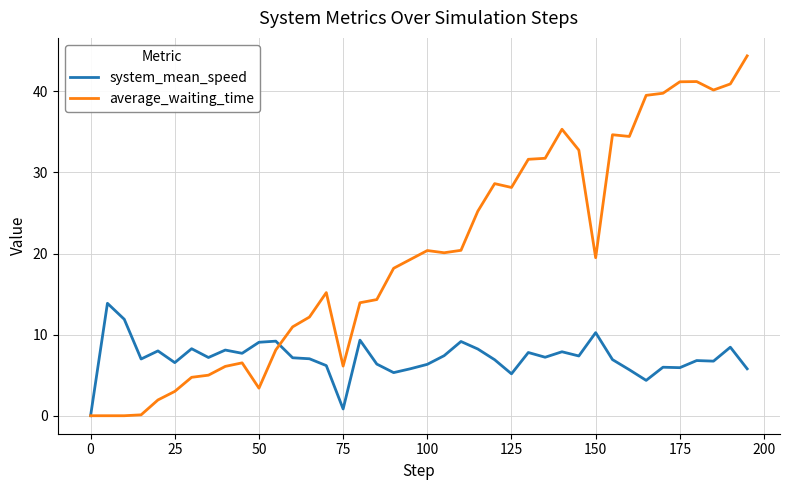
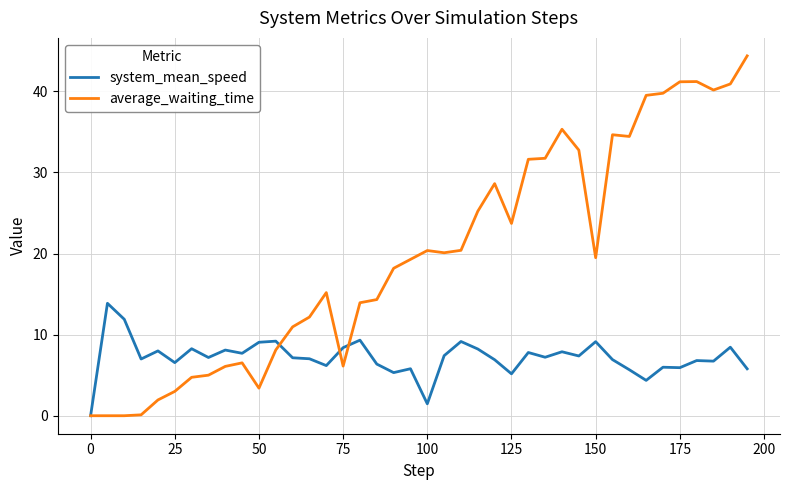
system_mean_speed, 75: 1 -> 8
system_mean_speed, 100: 6 -> 1
average_waiting_time, 125: 28 -> 24
system_mean_speed, 150: 10 -> 9
